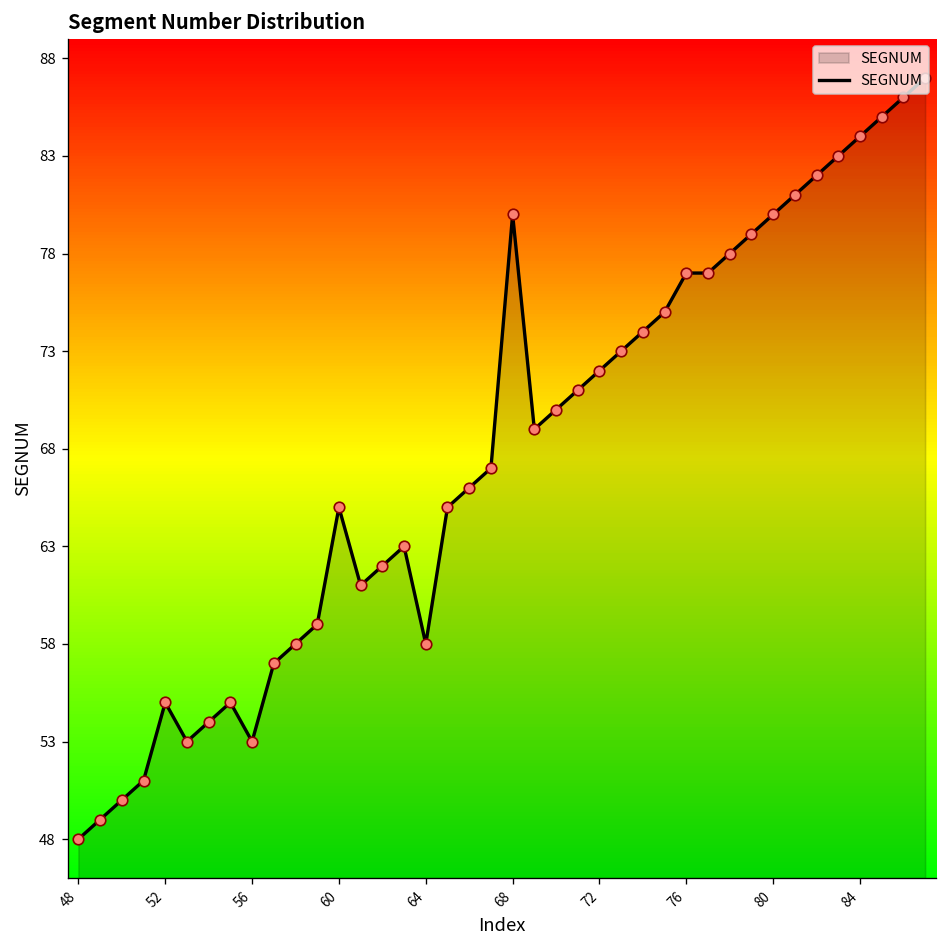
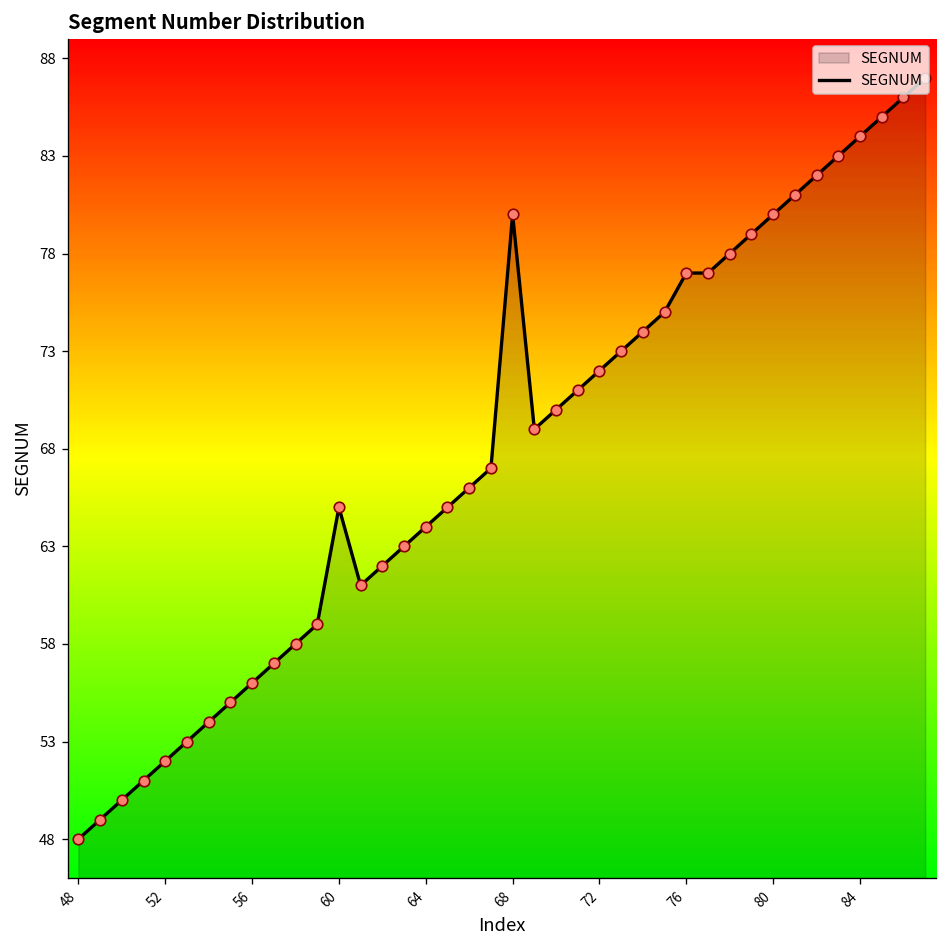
52: 55 -> 52
56: 53 -> 56
64: 58 -> 64
